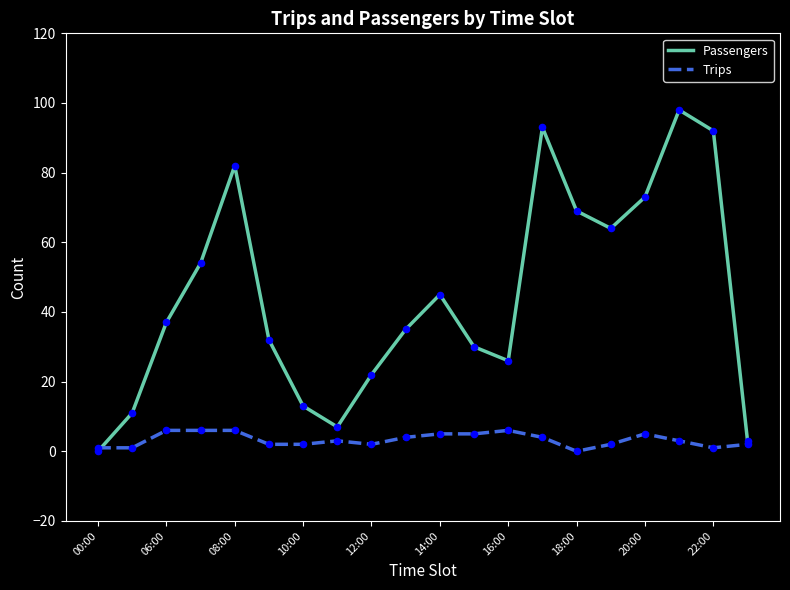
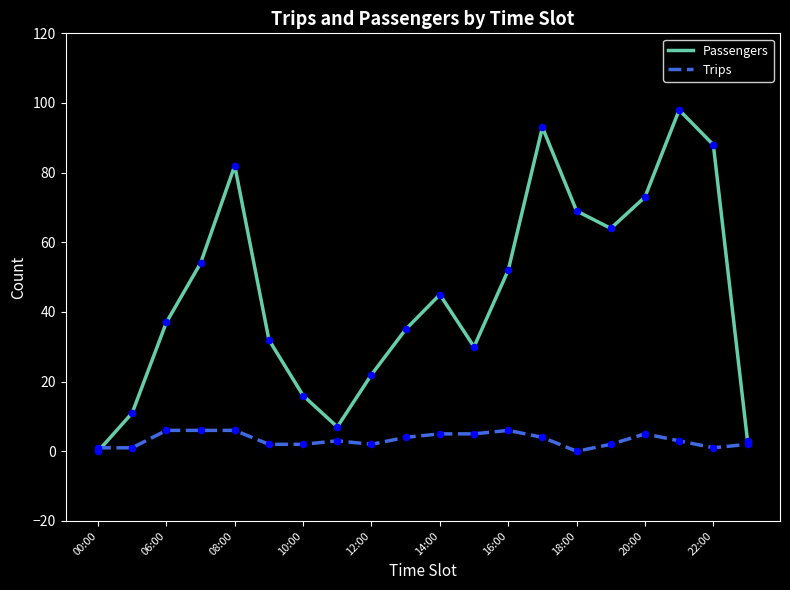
Passengers, 10:00: 13 -> 16
Passengers, 16:00: 26 -> 52
Passengers, 22:00: 92 -> 88
